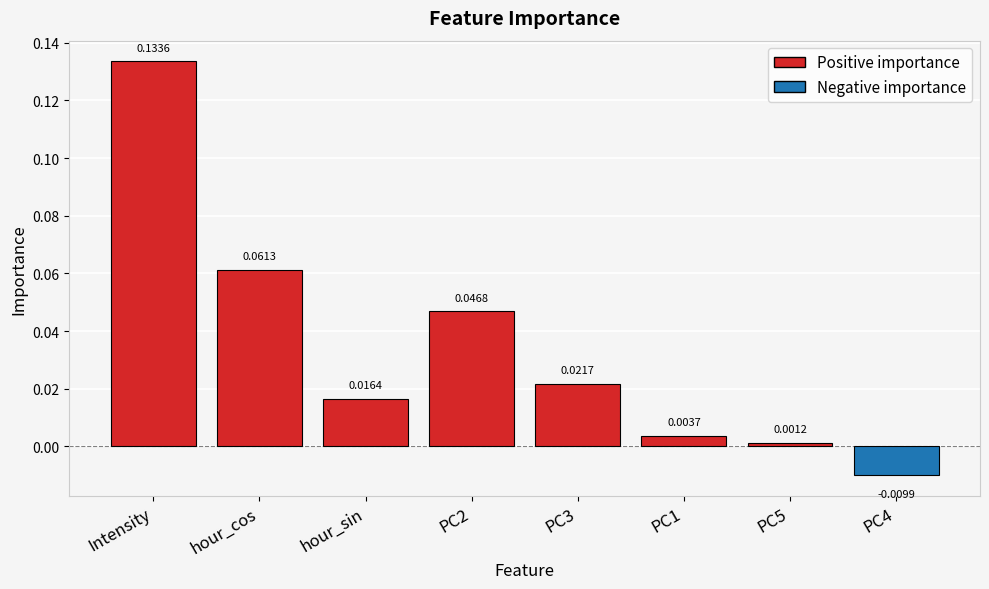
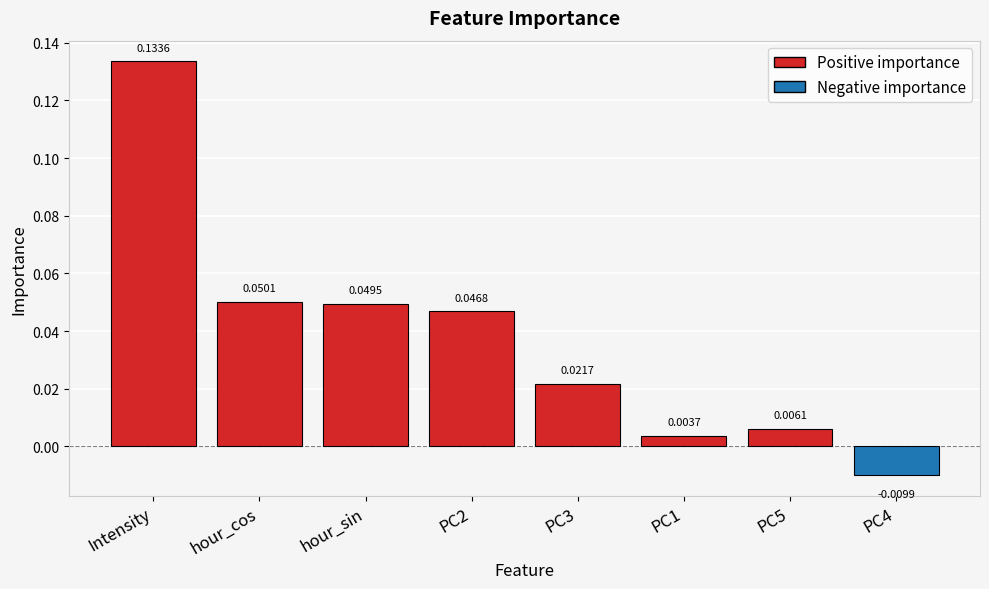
hour_cos: 0.0613 -> 0.0501
hour_sin: 0.0164 -> 0.0495
PC5: 0.0012 -> 0.0061
